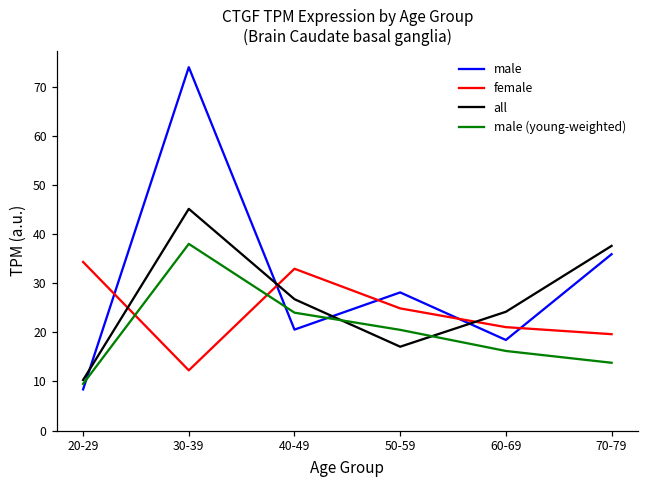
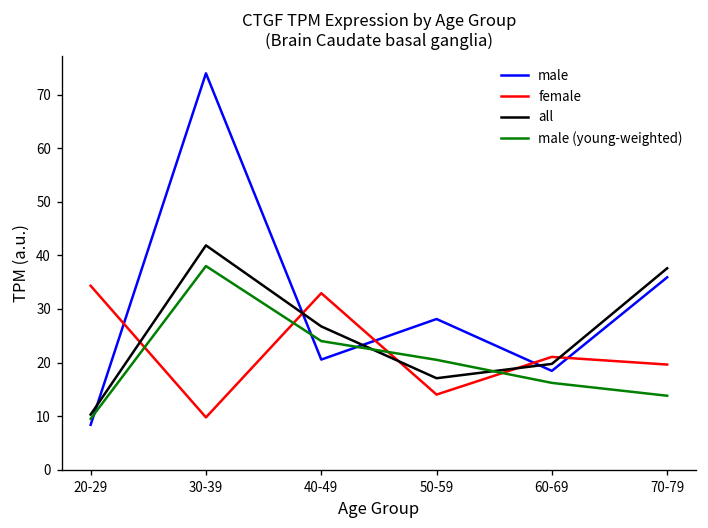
female, 30-39: 12 -> 10
all, 30-39: 45 -> 42
female, 50-59: 25 -> 14
all, 60-69: 24 -> 20
